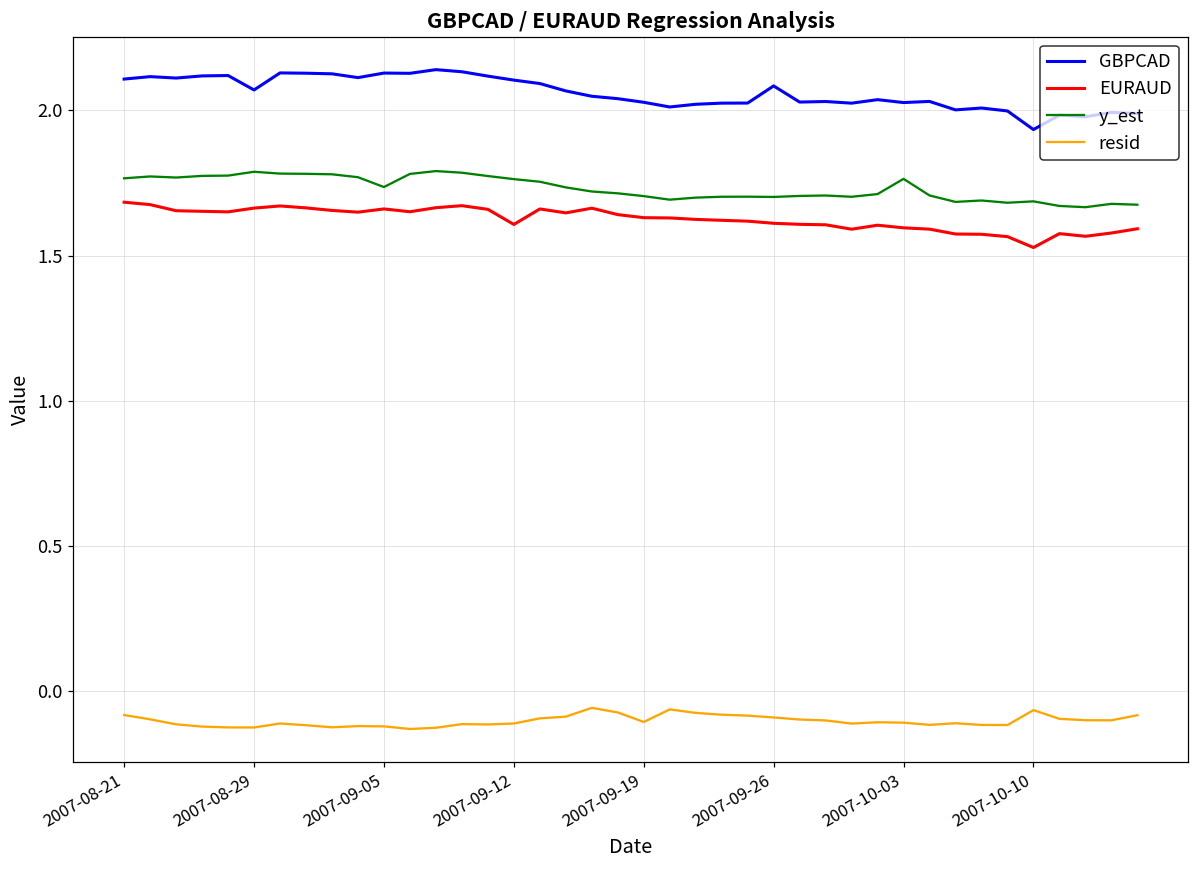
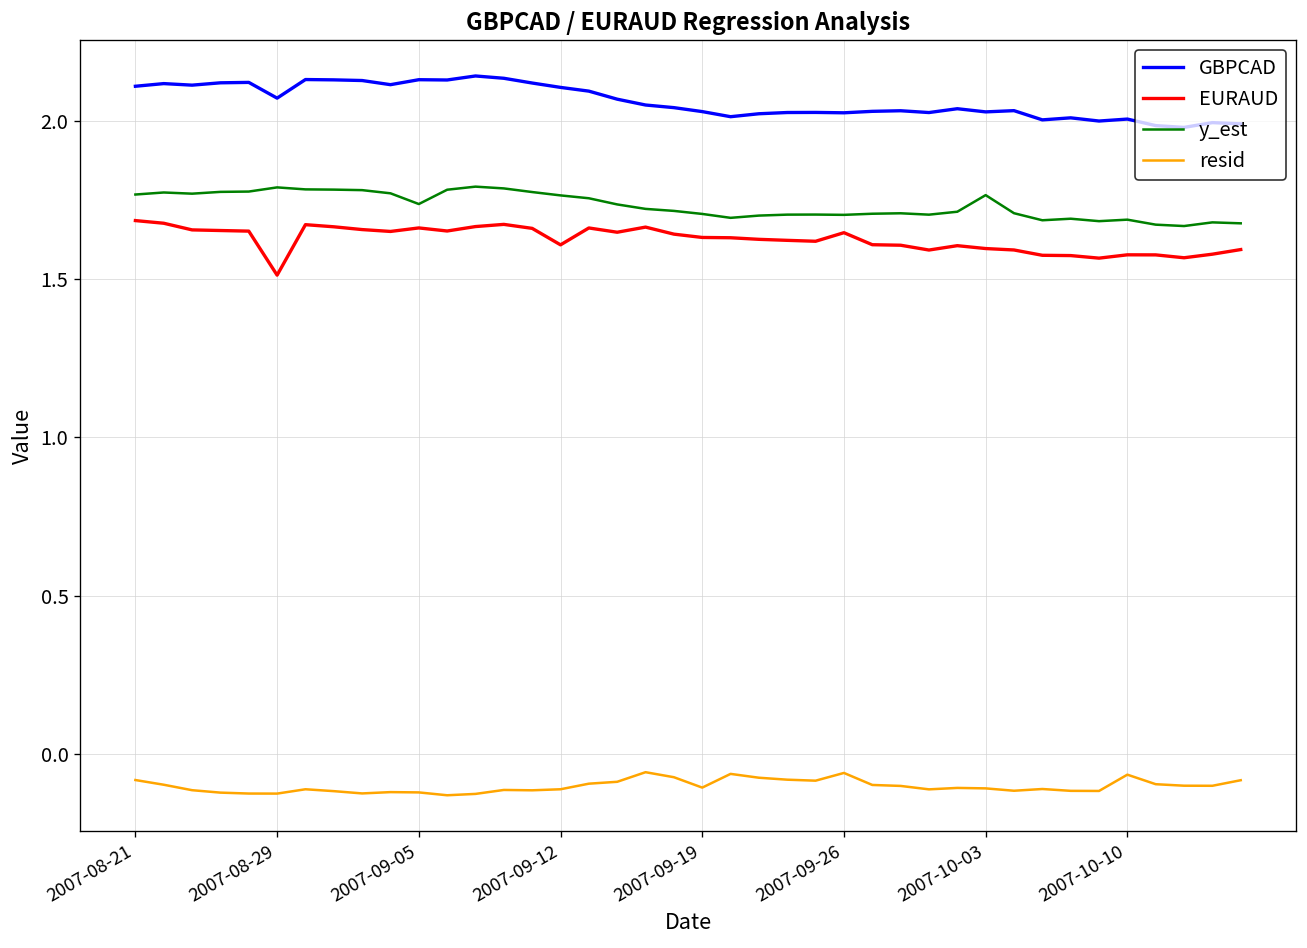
EURAUD, 2007-08-29: 1.66 -> 1.51
GBPCAD, 2007-09-26: 2.08 -> 2.02
EURAUD, 2007-09-26: 1.61 -> 1.65
resid, 2007-09-26: -0.09 -> -0.06
GBPCAD, 2007-10-10: 1.93 -> 2.00
EURAUD, 2007-10-10: 1.53 -> 1.58
